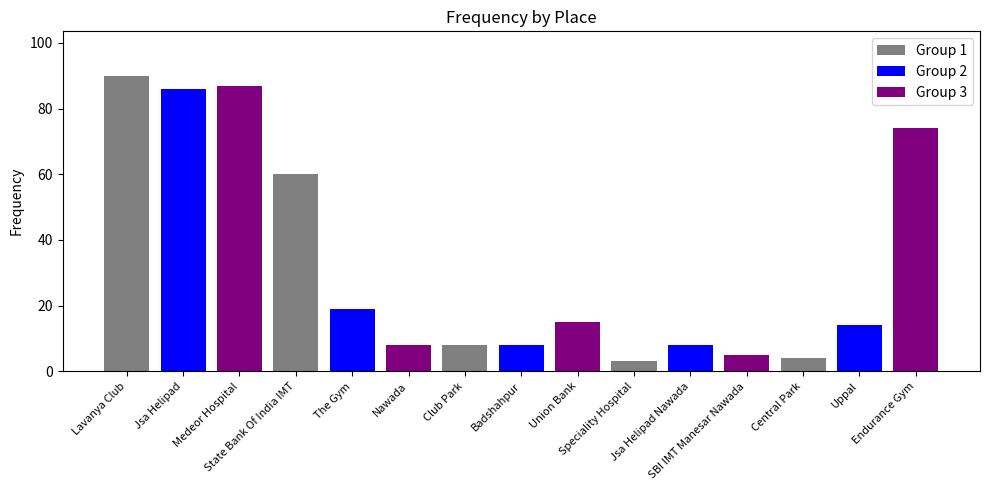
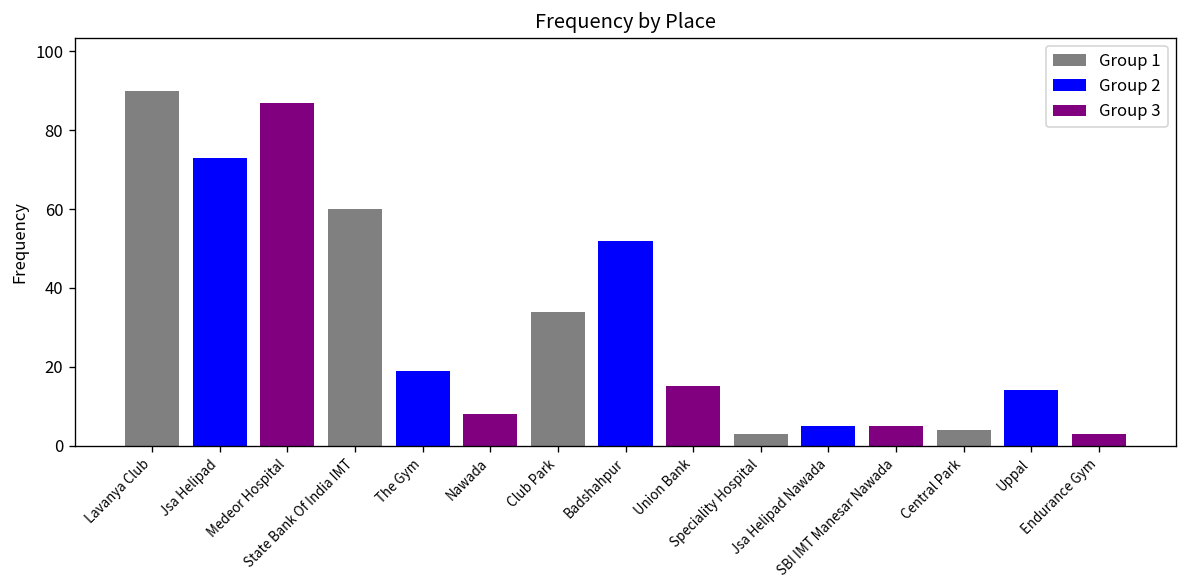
Jsa Helipad: 86 -> 73
Club Park: 8 -> 34
Badshahpur: 8 -> 52
Jsa Helipad Nawada: 8 -> 5
Endurance Gym: 74 -> 3
